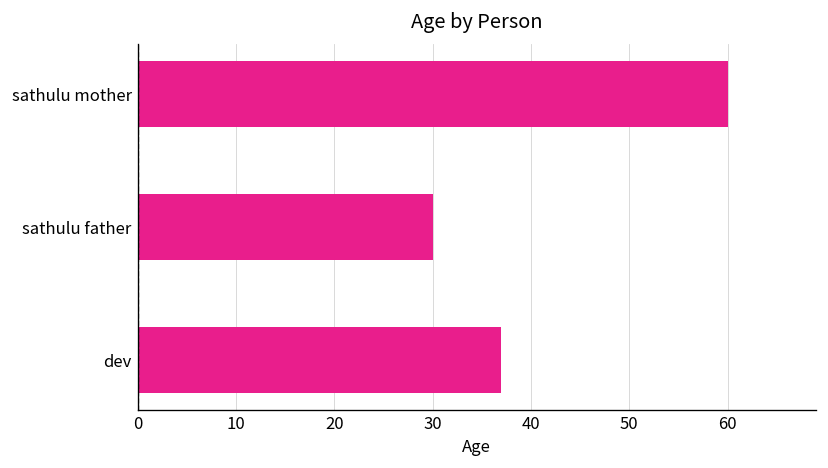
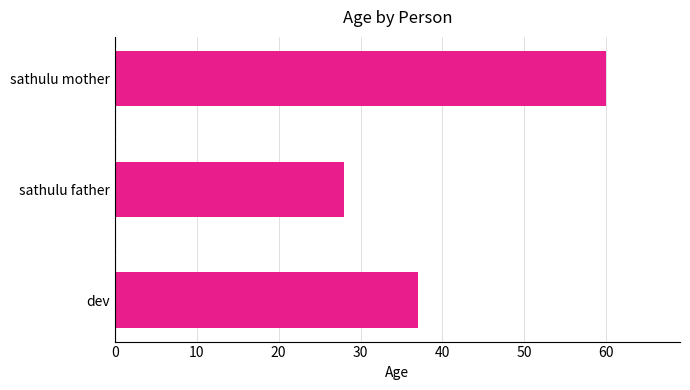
sathulu father: 30 -> 28
